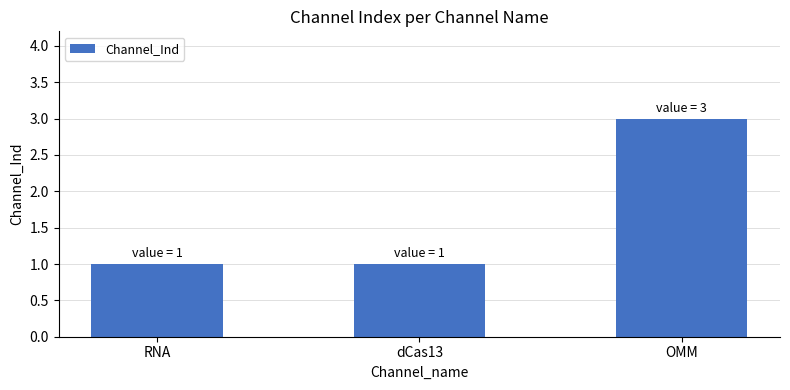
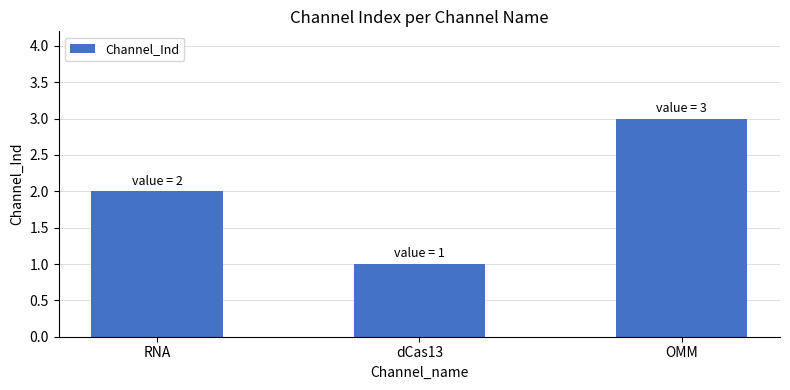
RNA: 1 -> 2
